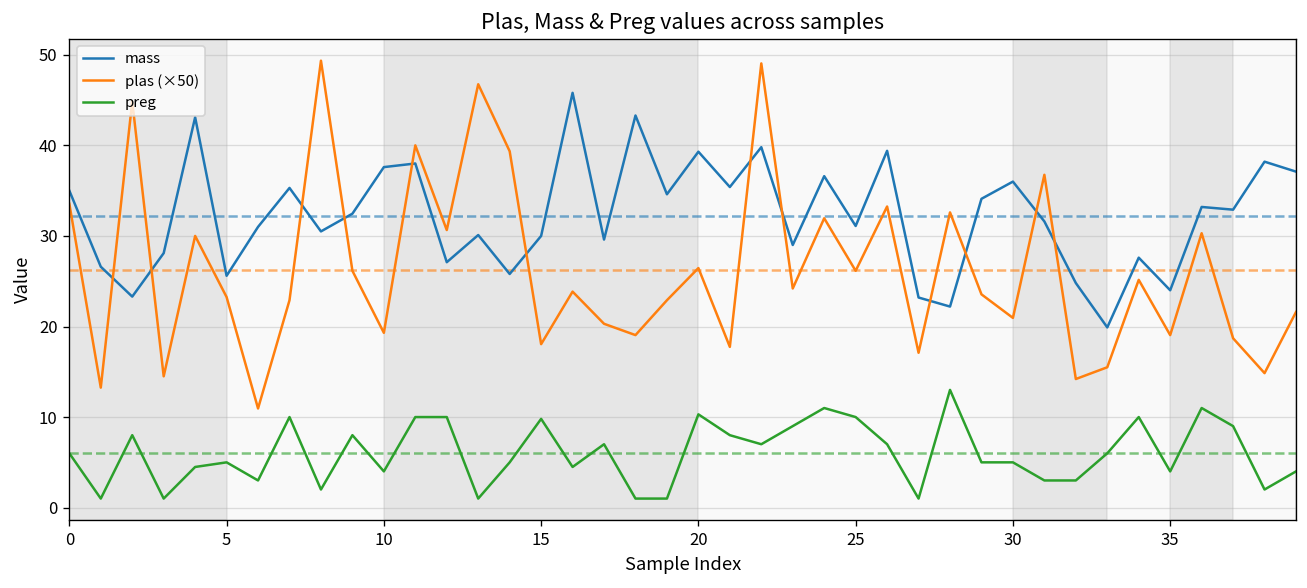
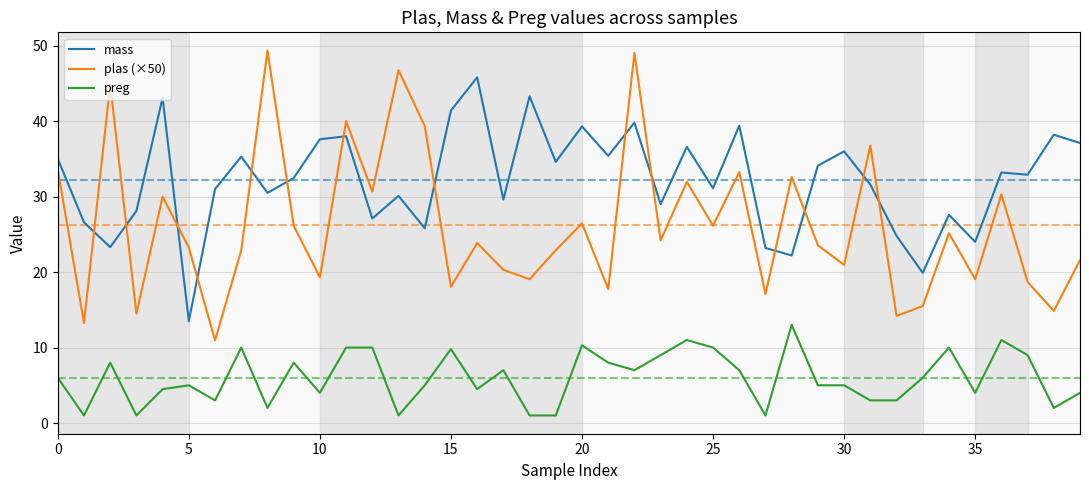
mass, 5: 26 -> 14
mass, 15: 30 -> 41
